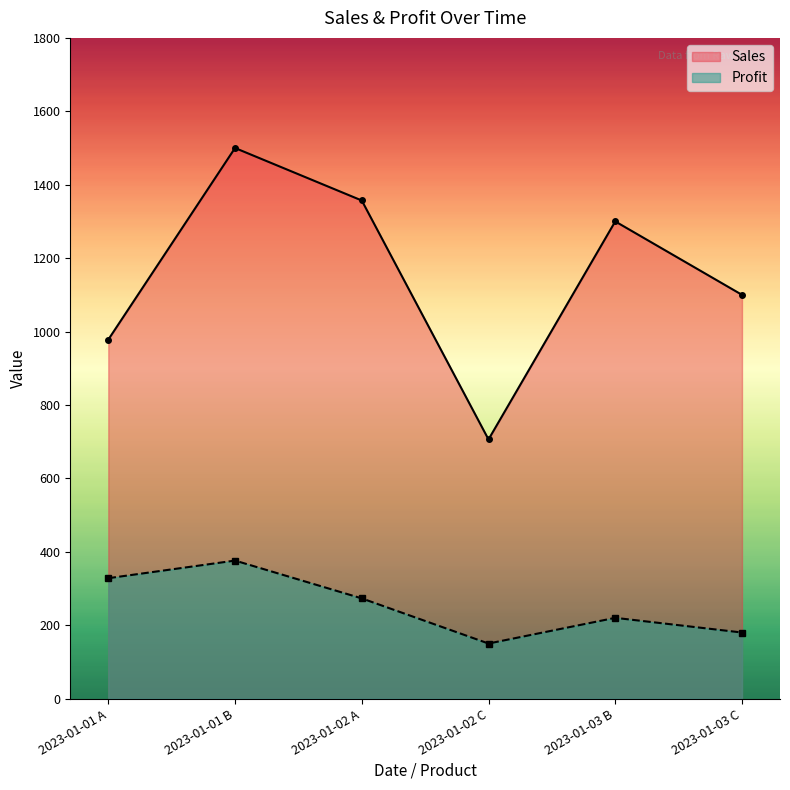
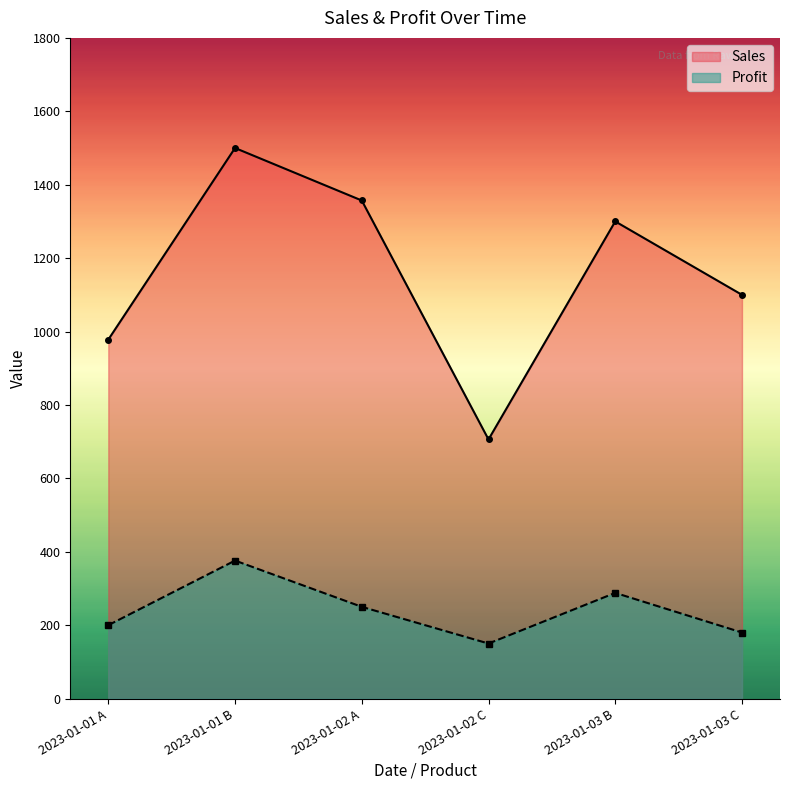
Profit, 2023-01-01 A: 330 -> 200
Profit, 2023-01-02 A: 270 -> 250
Profit, 2023-01-03 B: 220 -> 290
